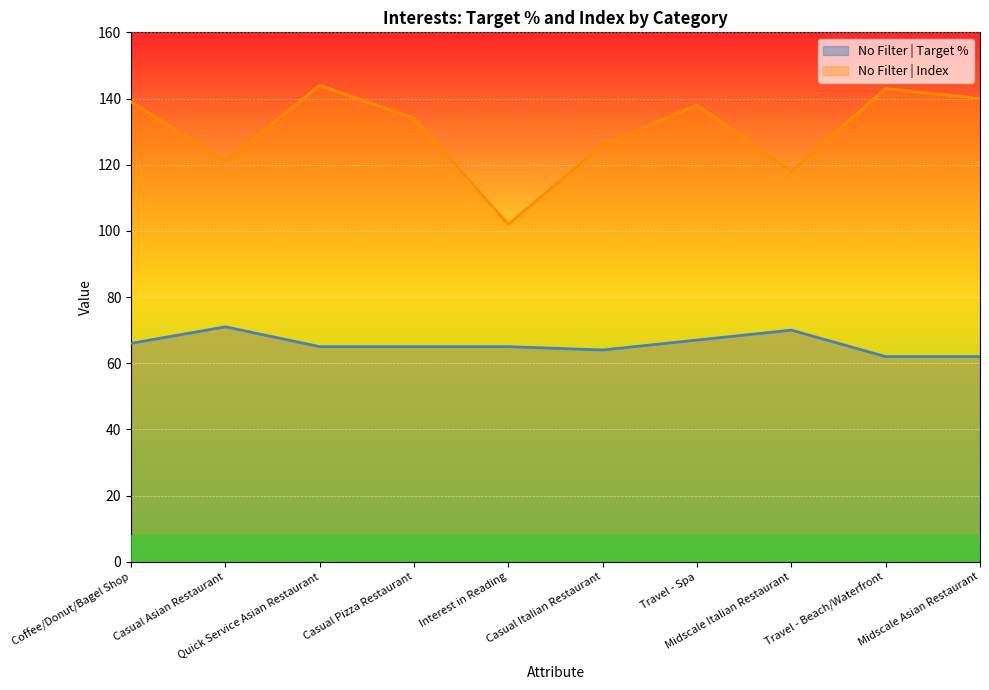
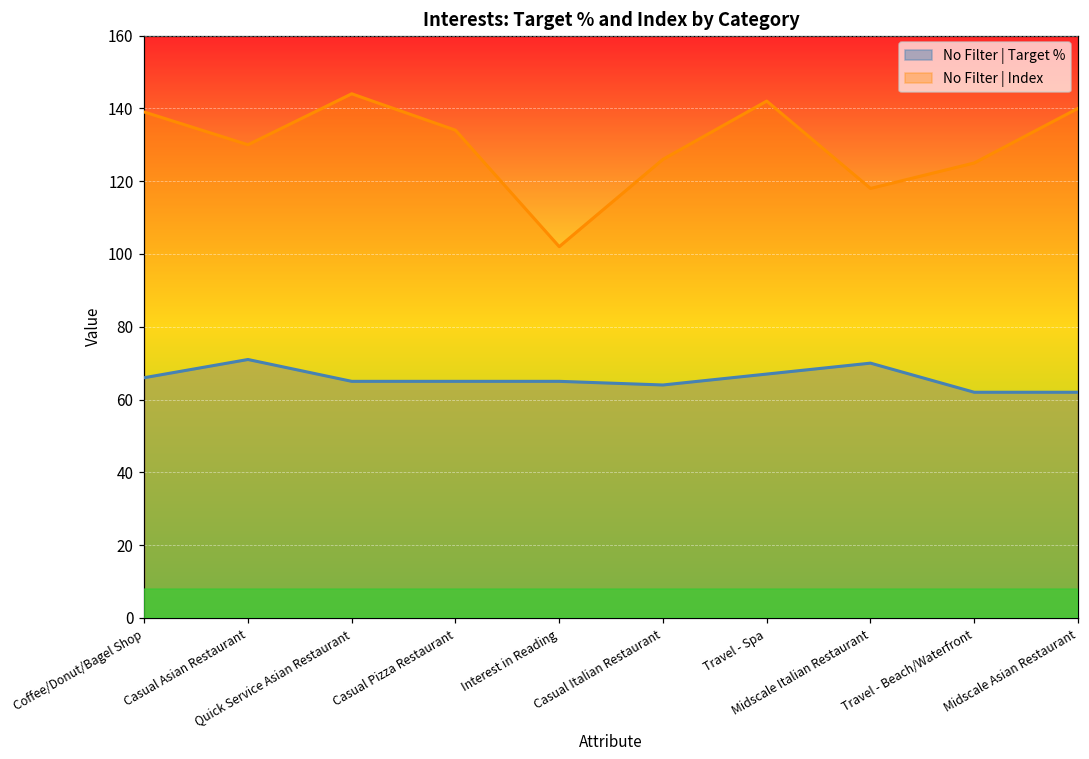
No Filter | Index, Casual Asian Restaurant: 121 -> 130
No Filter | Index, Travel - Spa: 138 -> 142
No Filter | Index, Travel - Beach/Waterfront: 143 -> 125
